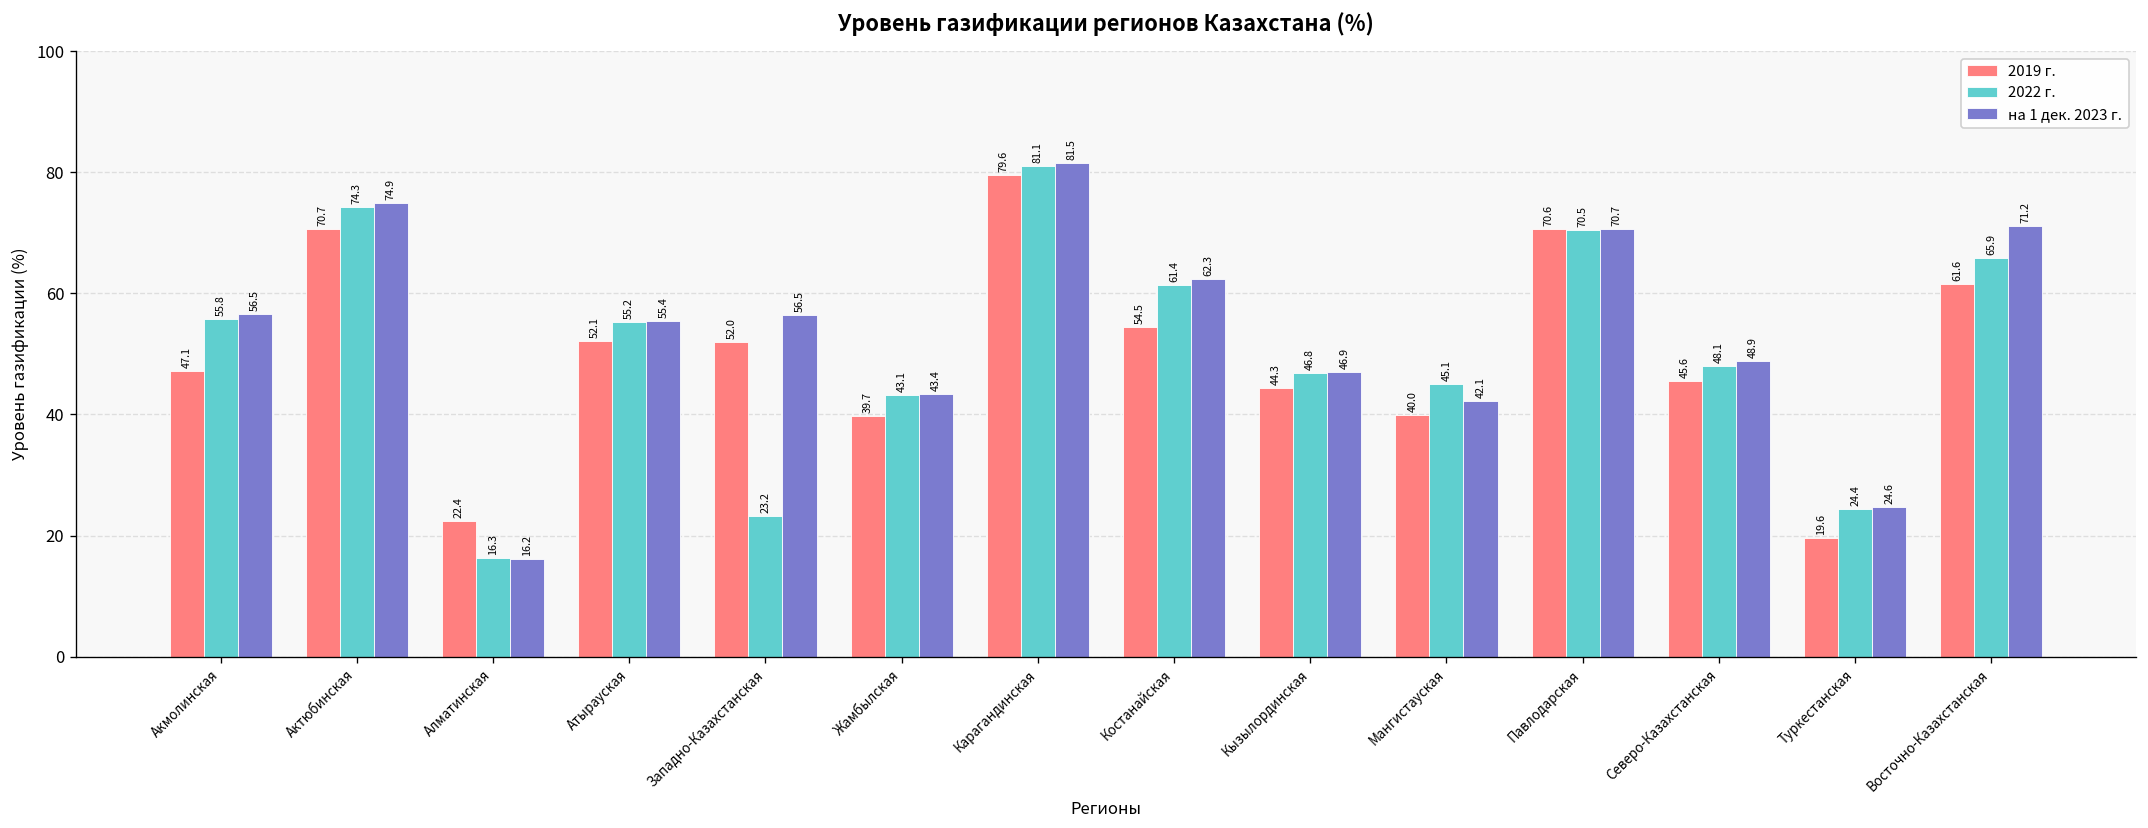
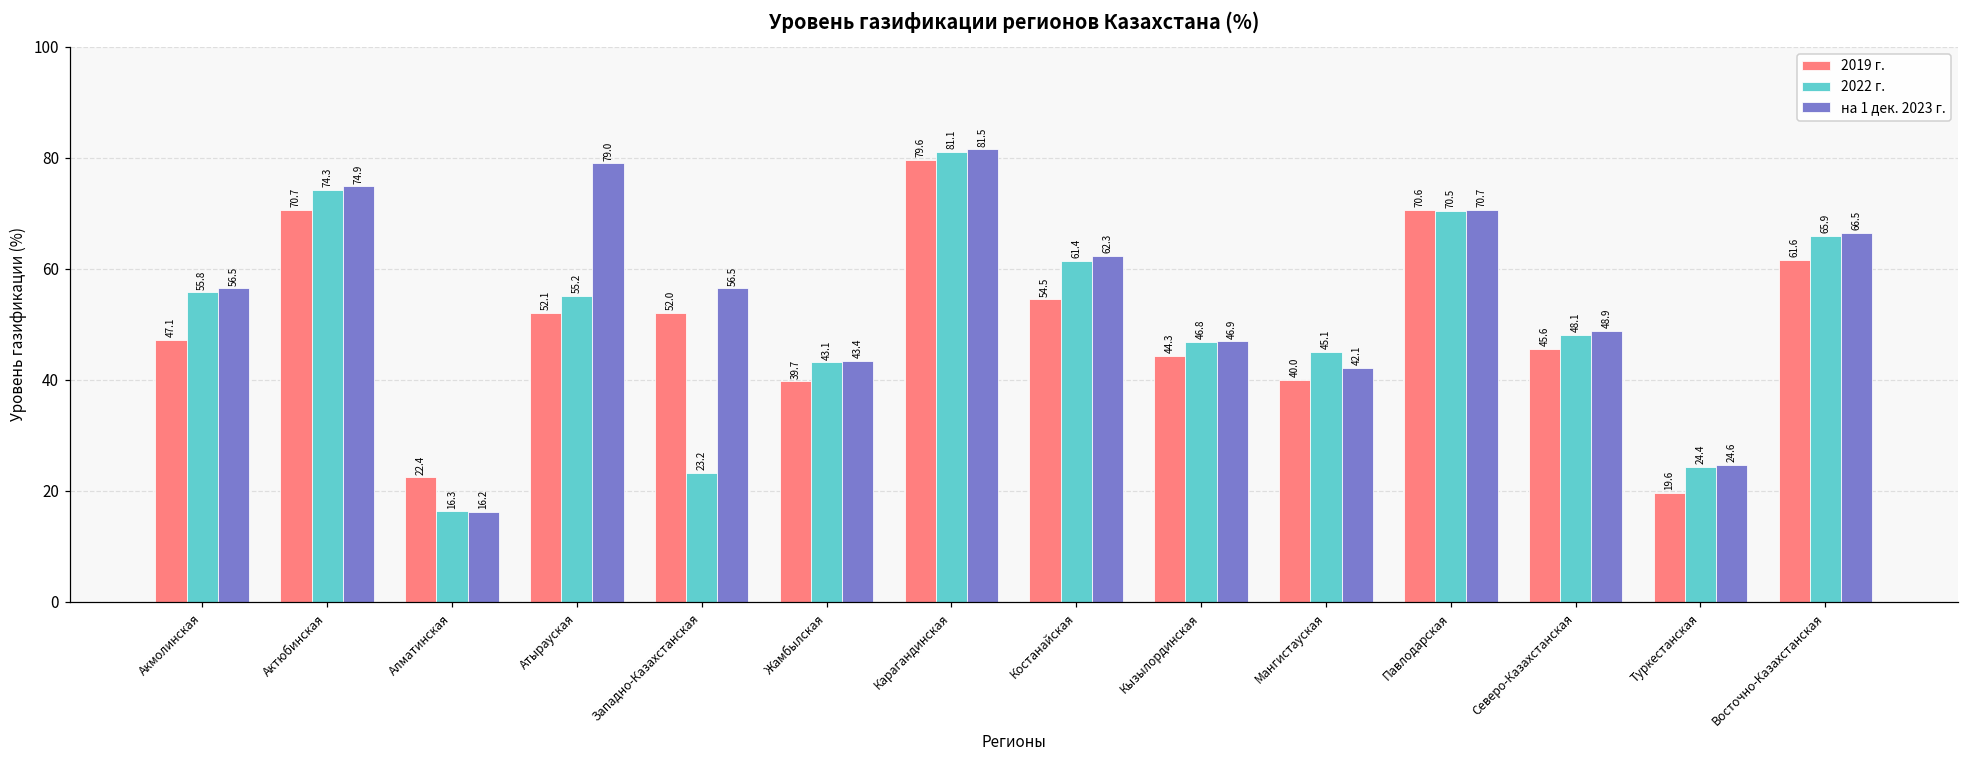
на 1 дек. 2023 г., Атырауская: 55.4 -> 79.0
на 1 дек. 2023 г., Восточно-Казахстанская: 71.2 -> 66.5
